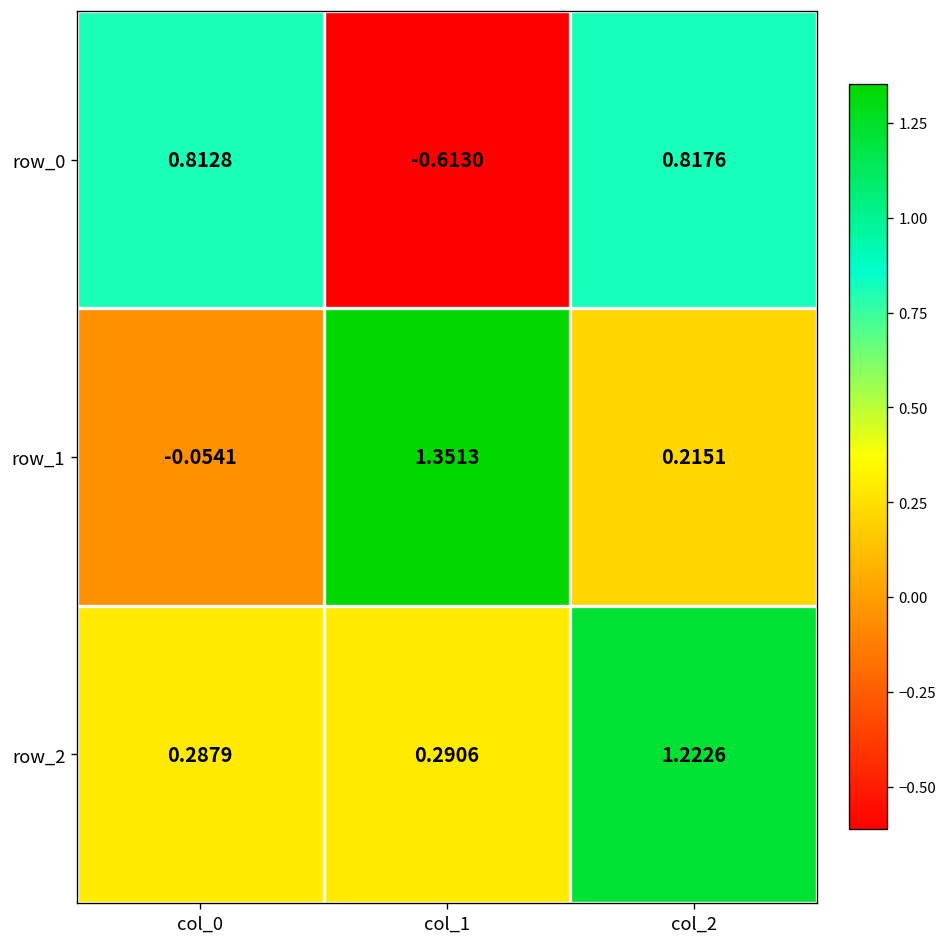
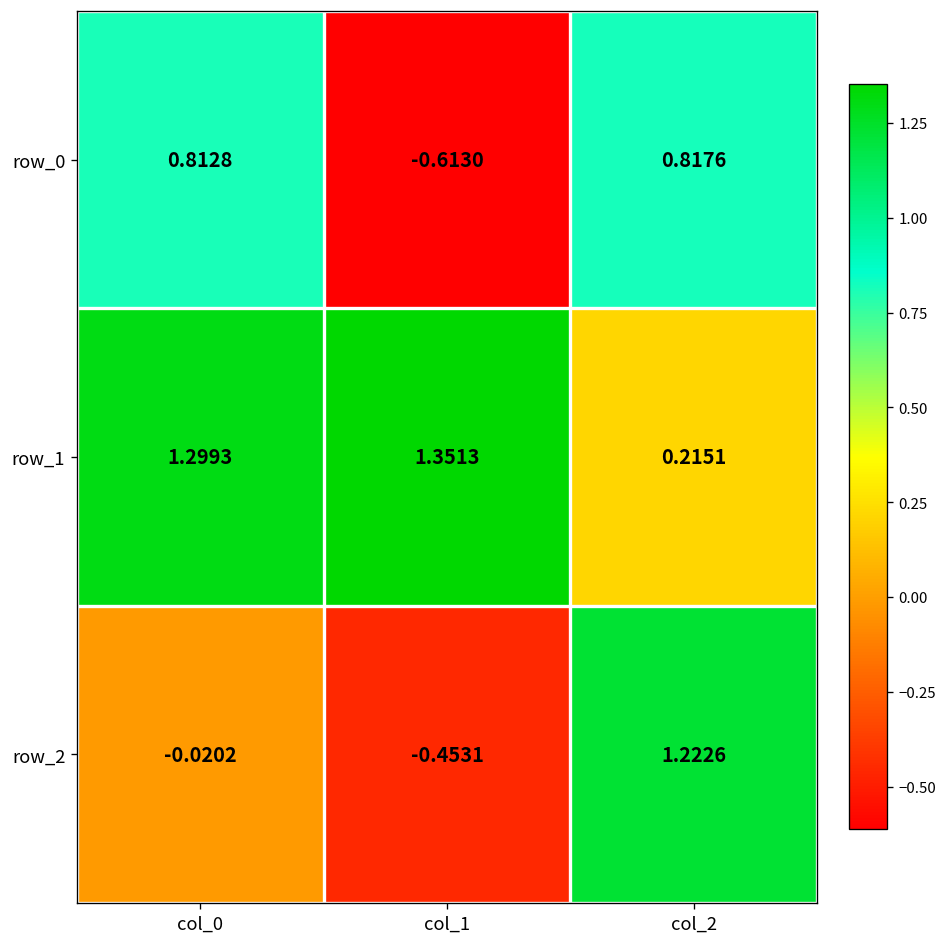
row_1, col_0: -0.0541 -> 1.2993
row_2, col_0: 0.2879 -> -0.0202
row_2, col_1: 0.2906 -> -0.4531
